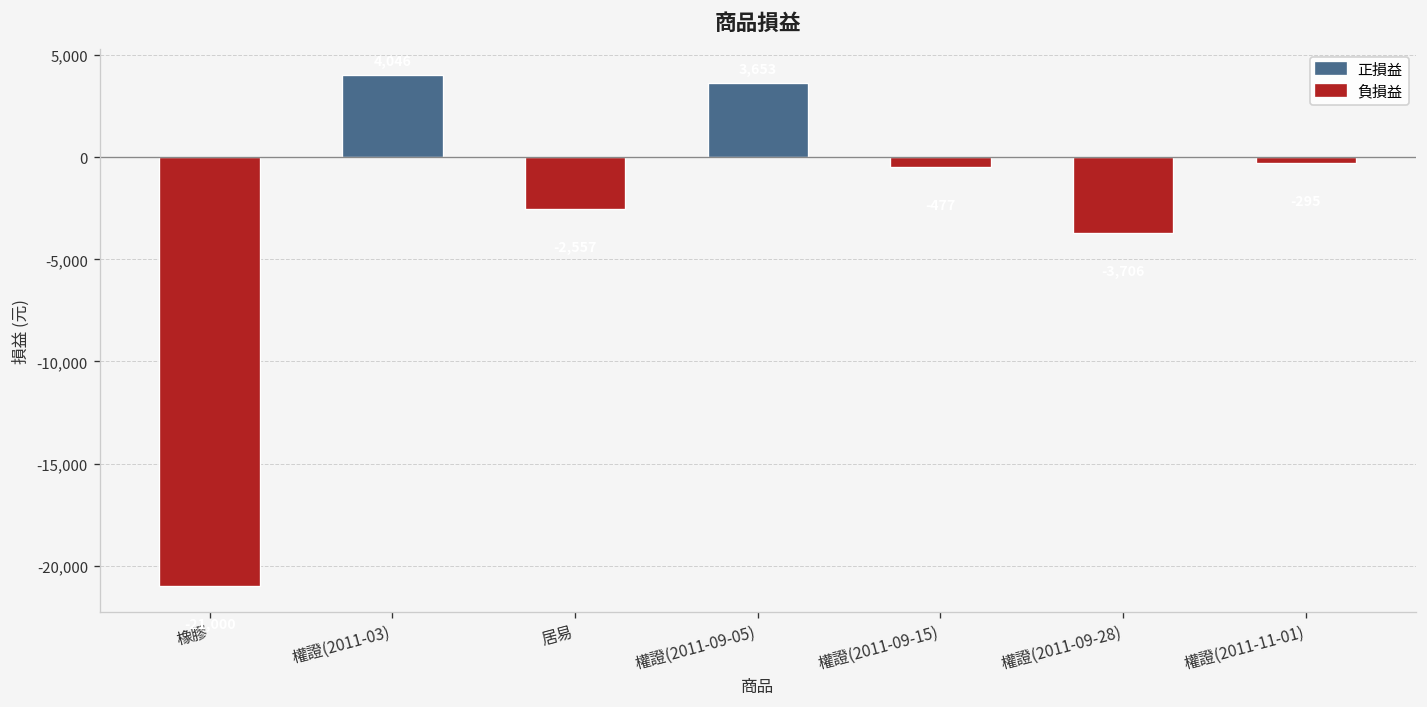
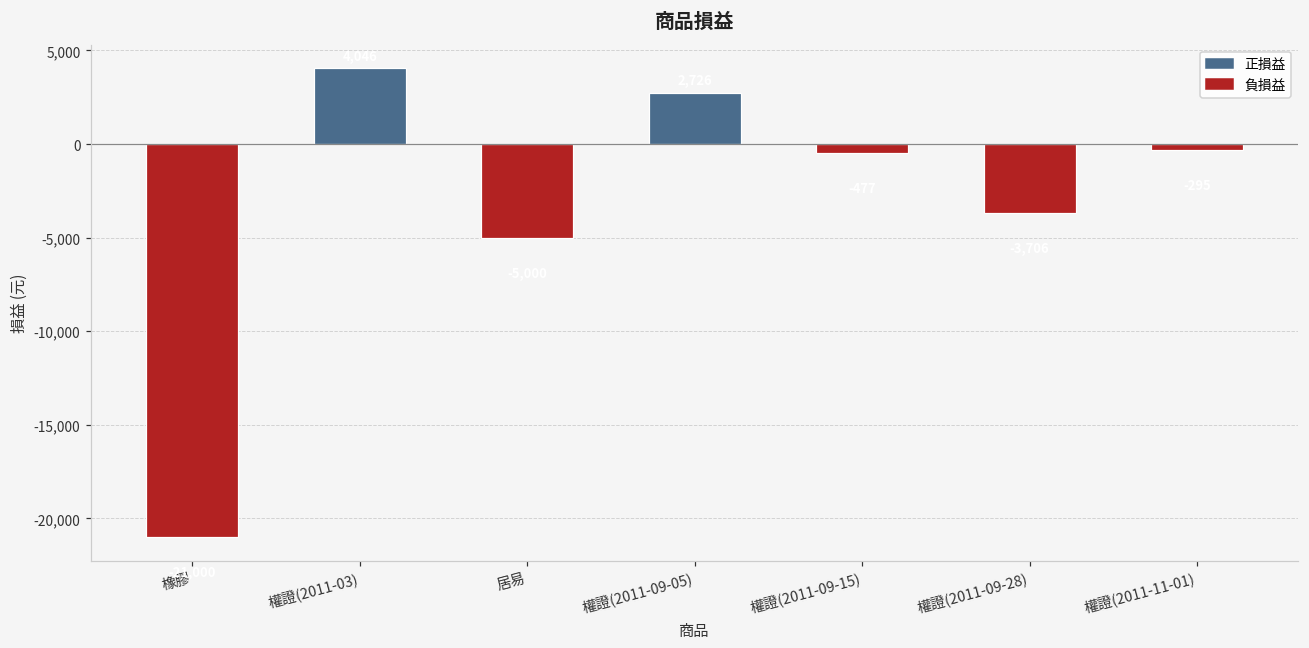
居易: -2,600 -> -5,000
權證(2011-09-05): 3,700 -> 2,700
